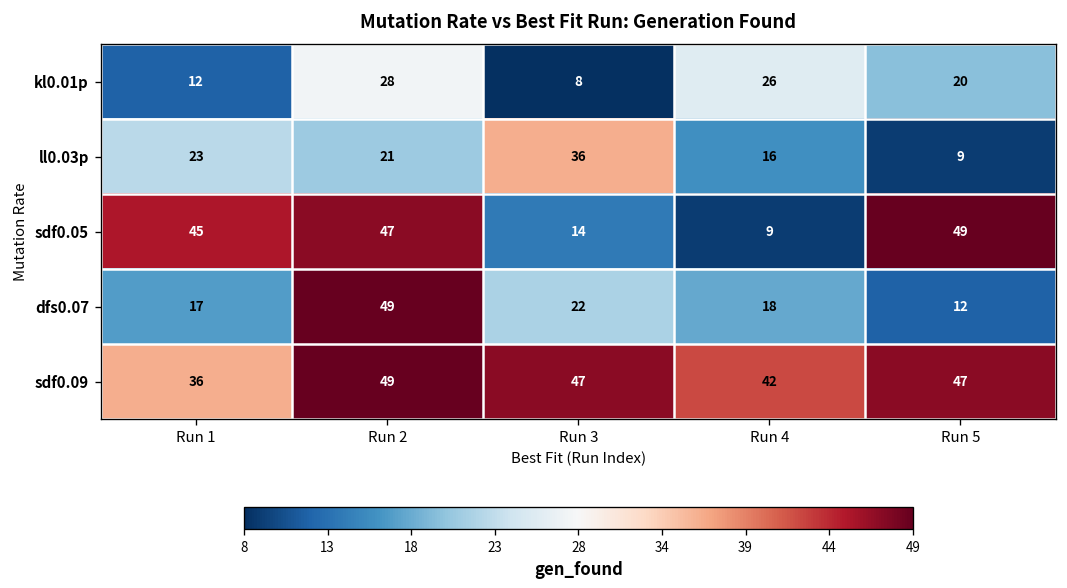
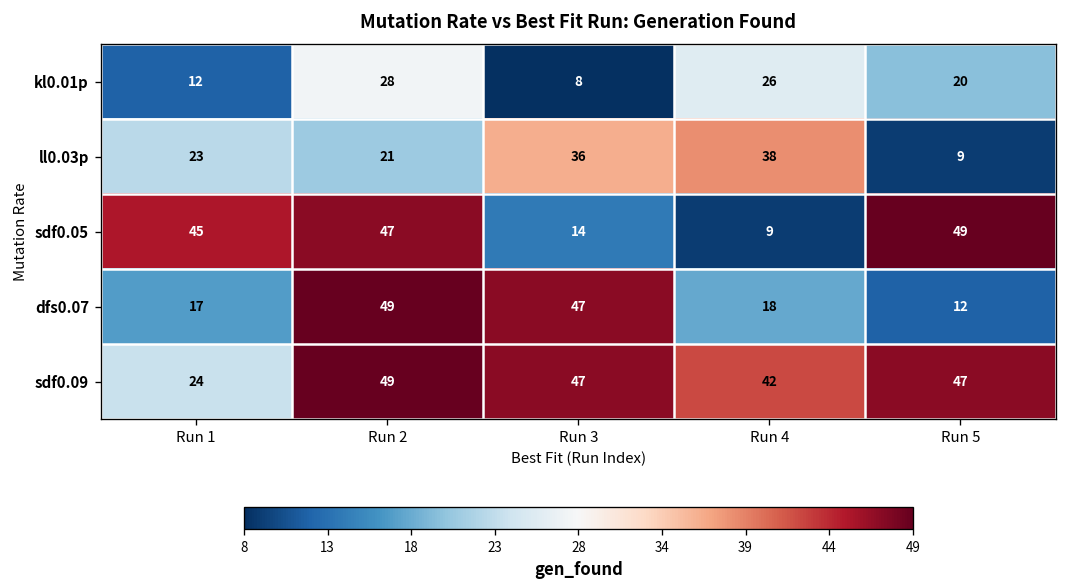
ll0.03p, Run 4: 16 -> 38
dfs0.07, Run 3: 22 -> 47
sdf0.09, Run 1: 36 -> 24
